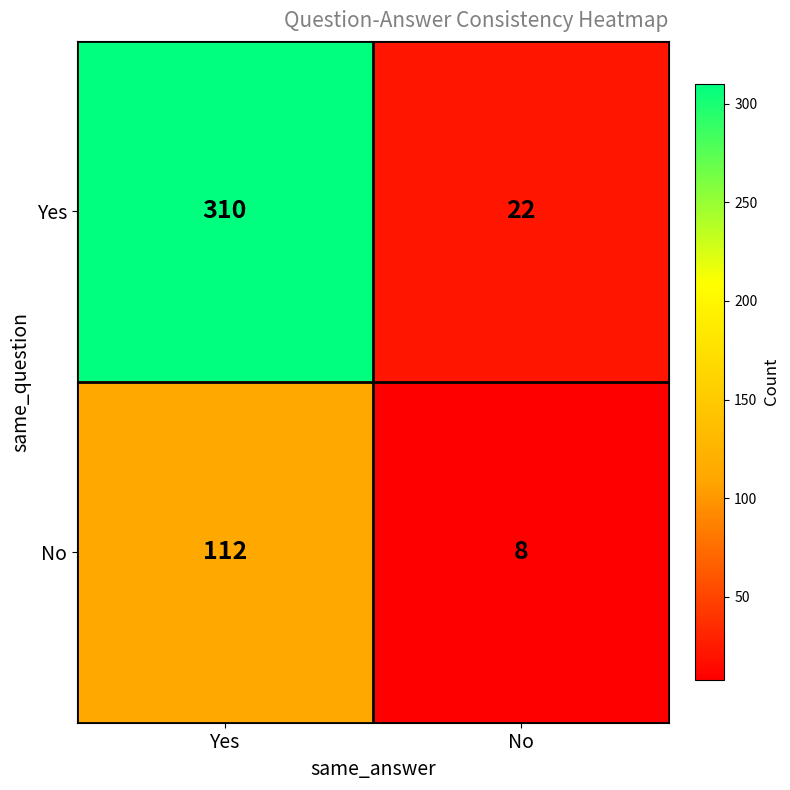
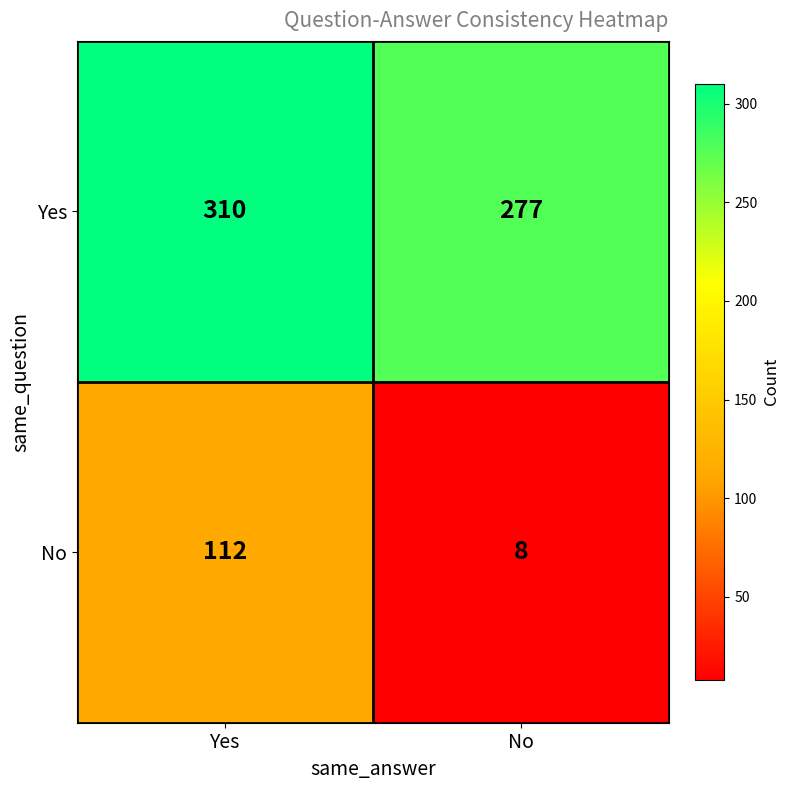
Yes, No: 22 -> 277
